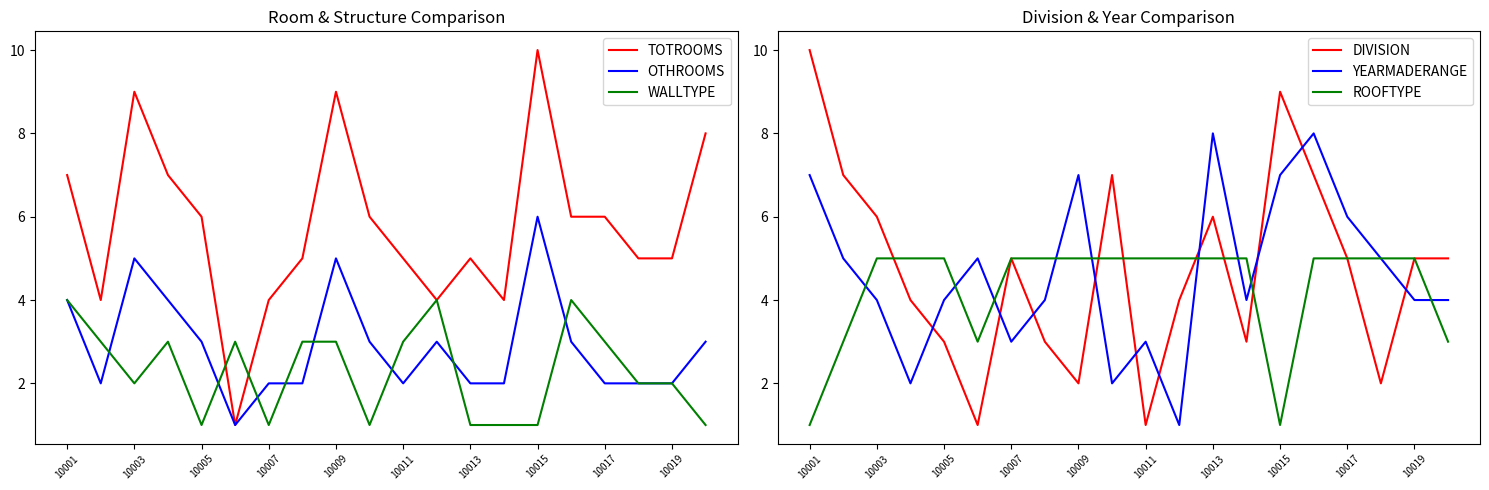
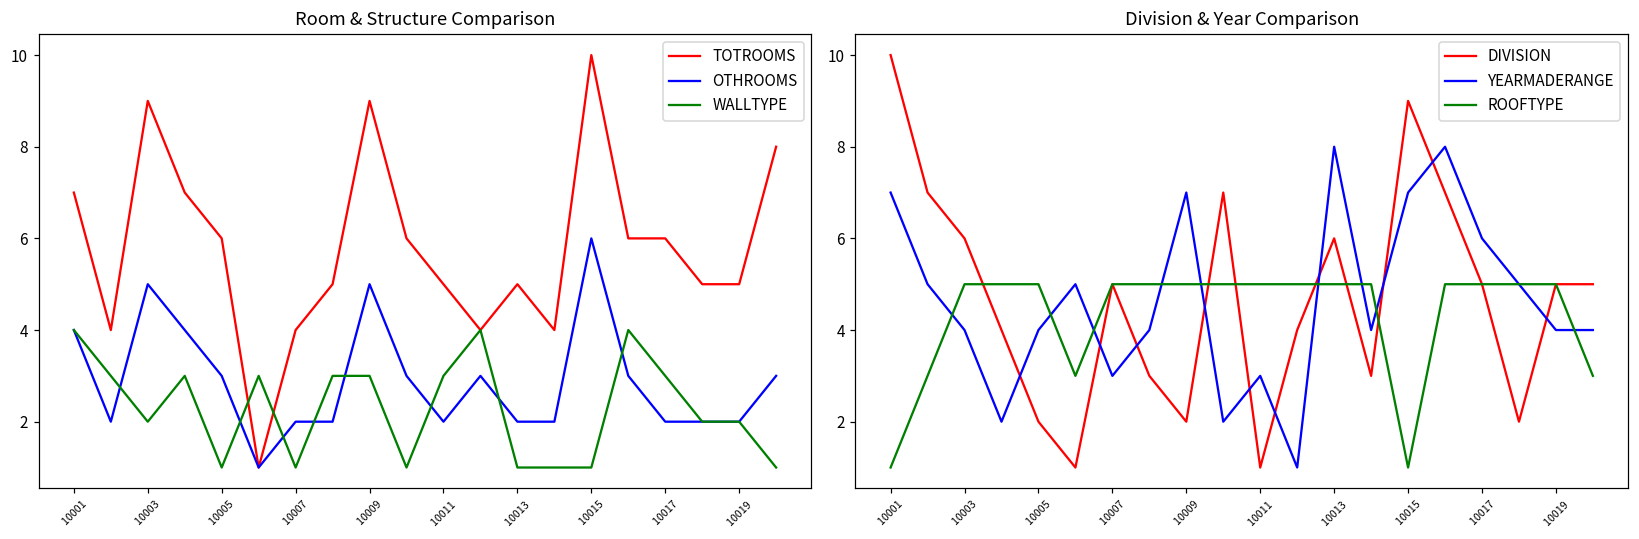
Division & Year Comparison, DIVISION, 10005: 3 -> 2
